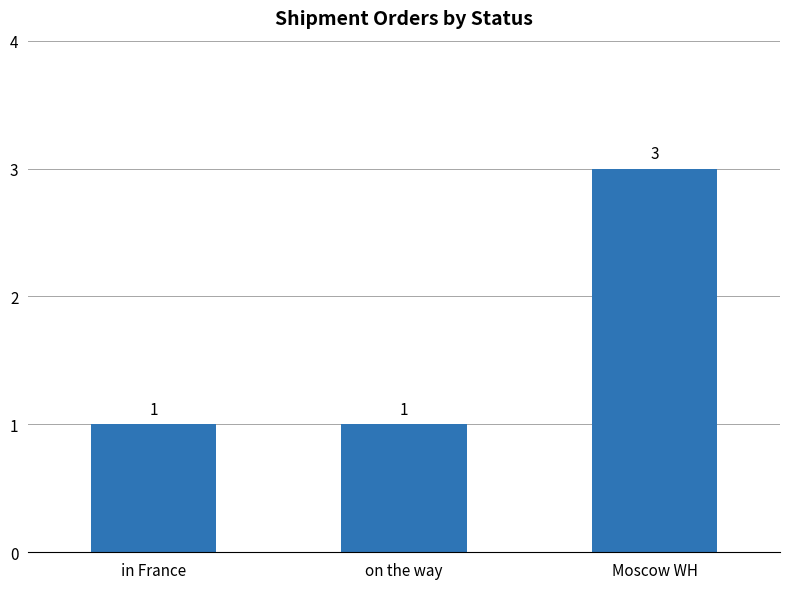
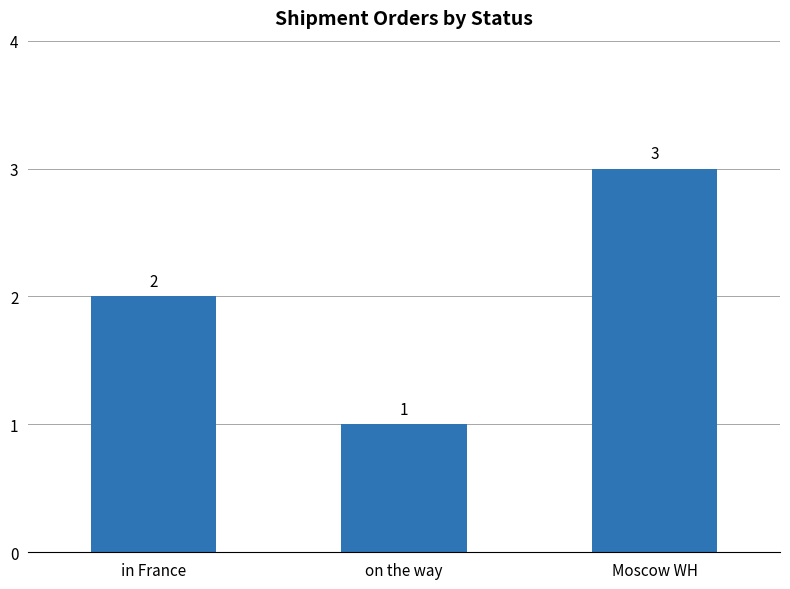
in France: 1 -> 2
